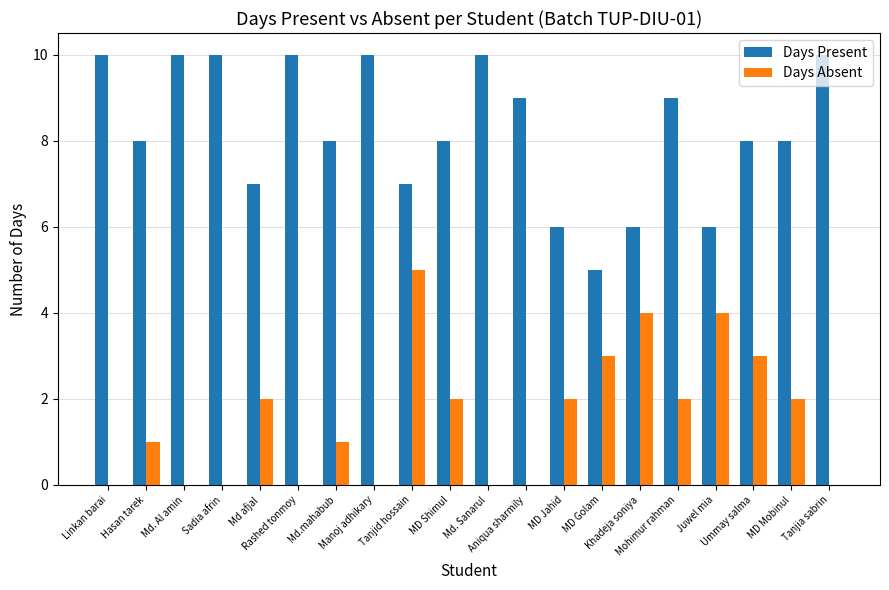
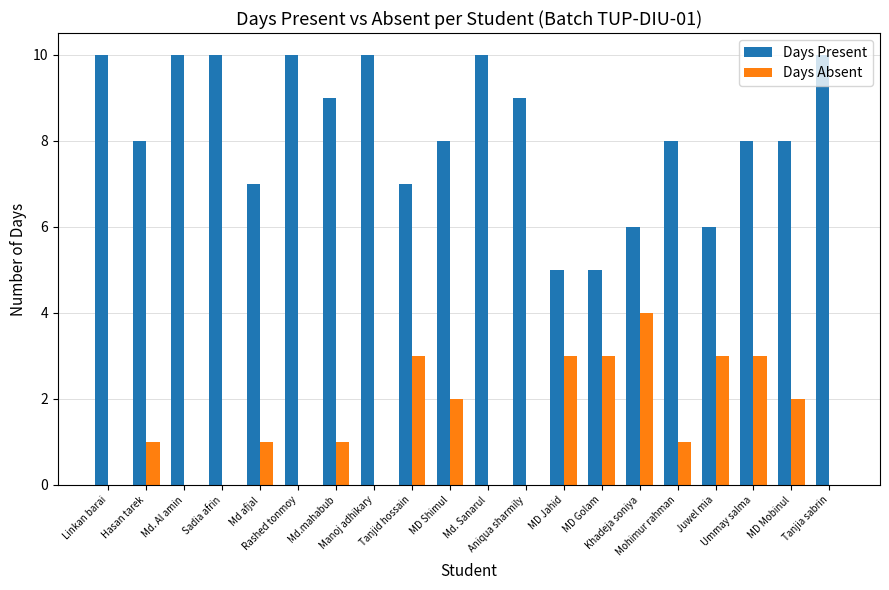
Days Absent, Md afjal: 2 -> 1
Days Present, Md.mahabub: 8 -> 9
Days Absent, Tanjid hossain: 5 -> 3
Days Present, MD Jahid: 6 -> 5
Days Absent, MD Jahid: 2 -> 3
Days Present, Mohimur rahman: 9 -> 8
Days Absent, Mohimur rahman: 2 -> 1
Days Absent, Juwel mia: 4 -> 3
